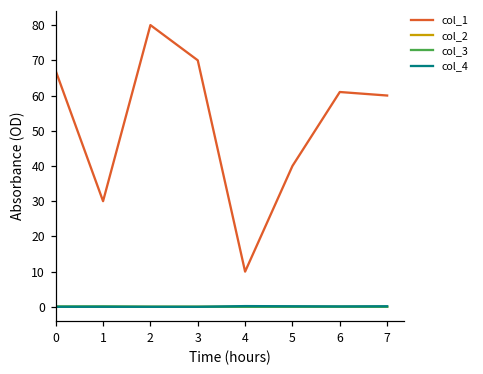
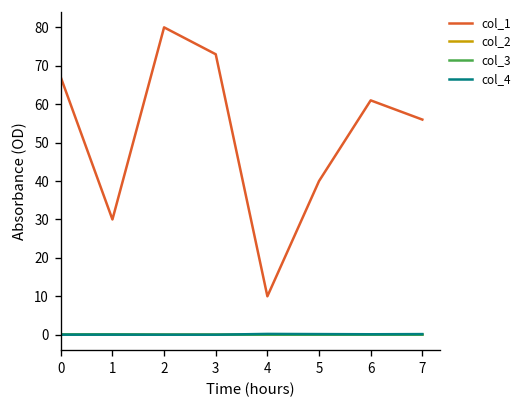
col_1, 3: 70 -> 73
col_1, 7: 60 -> 56
